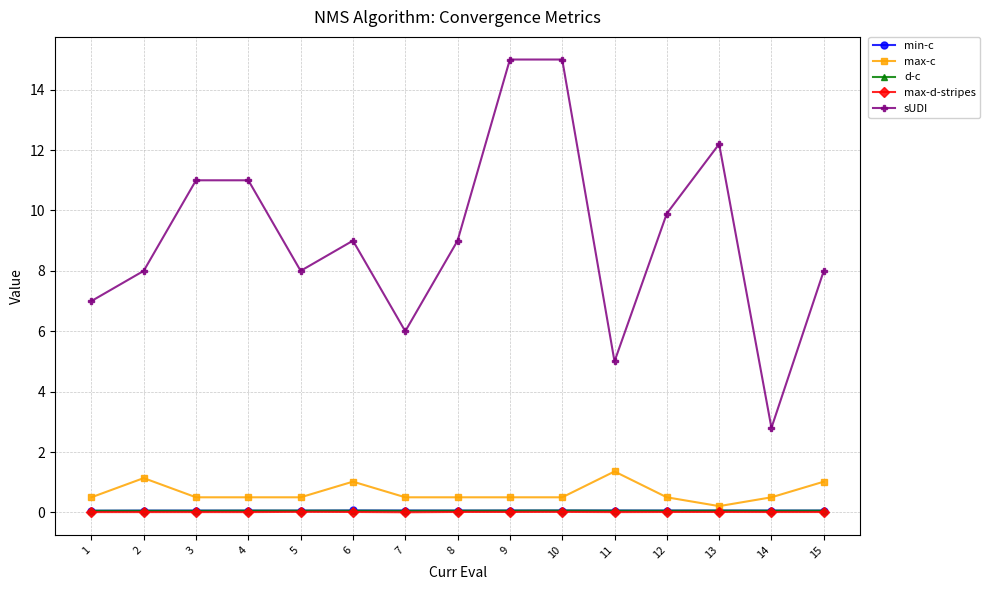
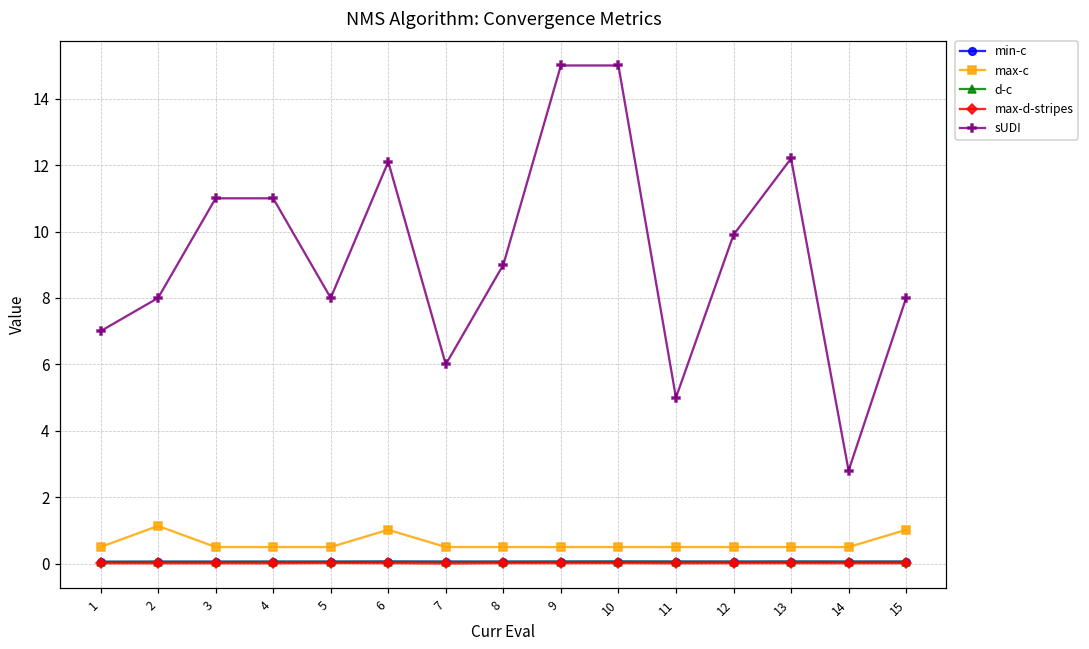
sUDI, 6: 9.0 -> 12.1
max-c, 11: 1.4 -> 0.5
max-c, 13: 0.2 -> 0.5
